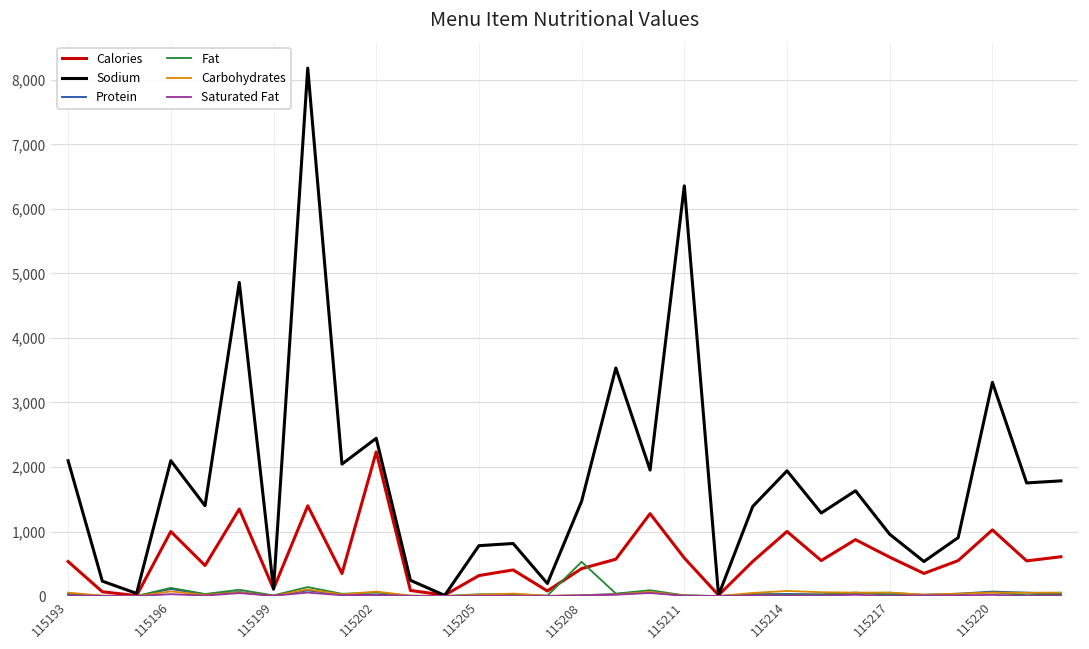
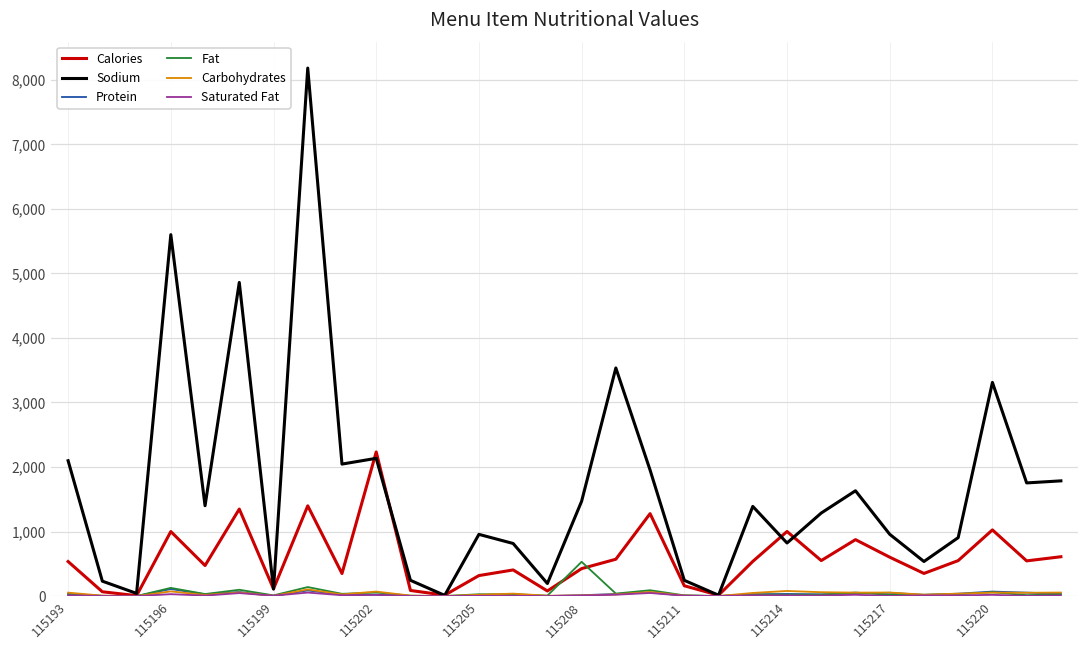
Sodium, 115196: 2,100 -> 5,600
Sodium, 115202: 2,400 -> 2,100
Sodium, 115205: 800 -> 1,000
Calories, 115211: 600 -> 200
Sodium, 115211: 6,400 -> 200
Sodium, 115214: 1,900 -> 800
